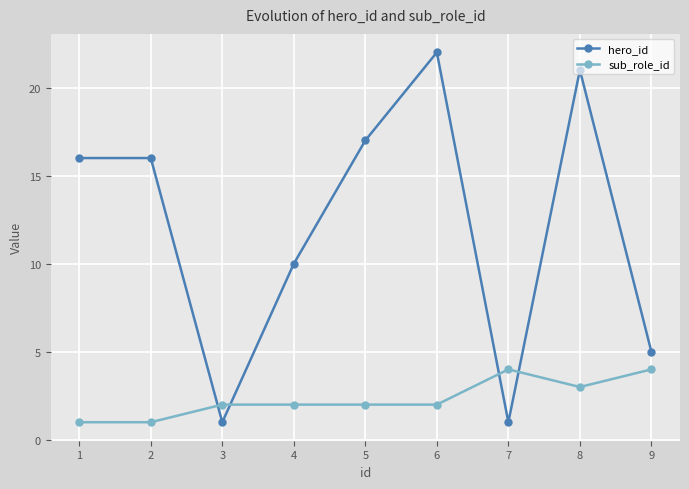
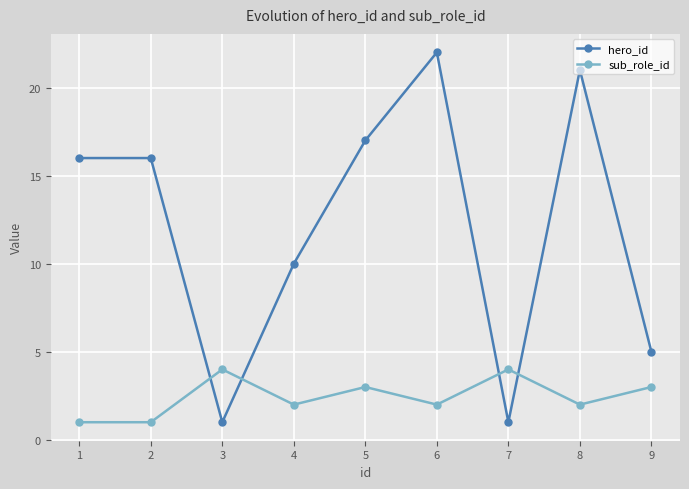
sub_role_id, 3: 2 -> 4
sub_role_id, 5: 2 -> 3
sub_role_id, 8: 3 -> 2
sub_role_id, 9: 4 -> 3
